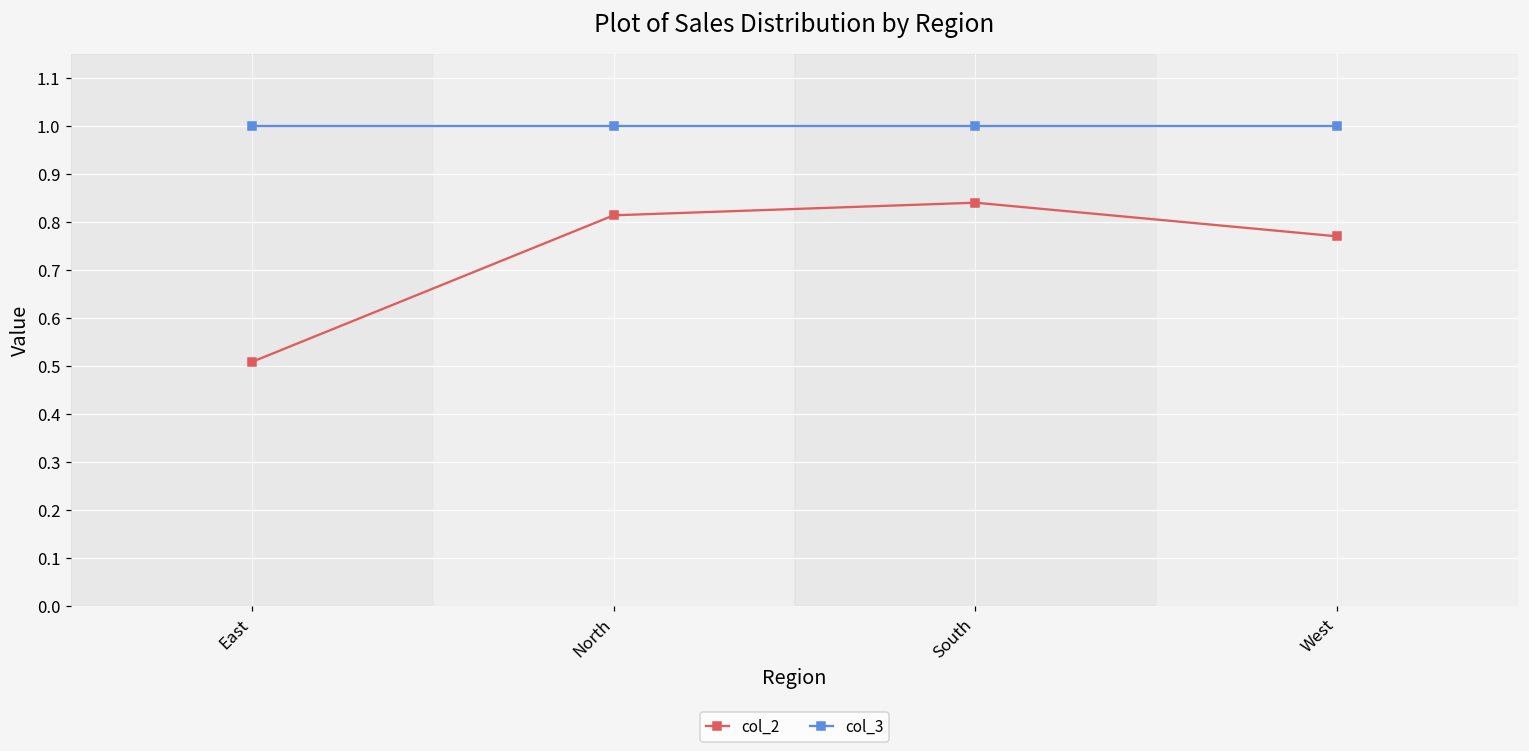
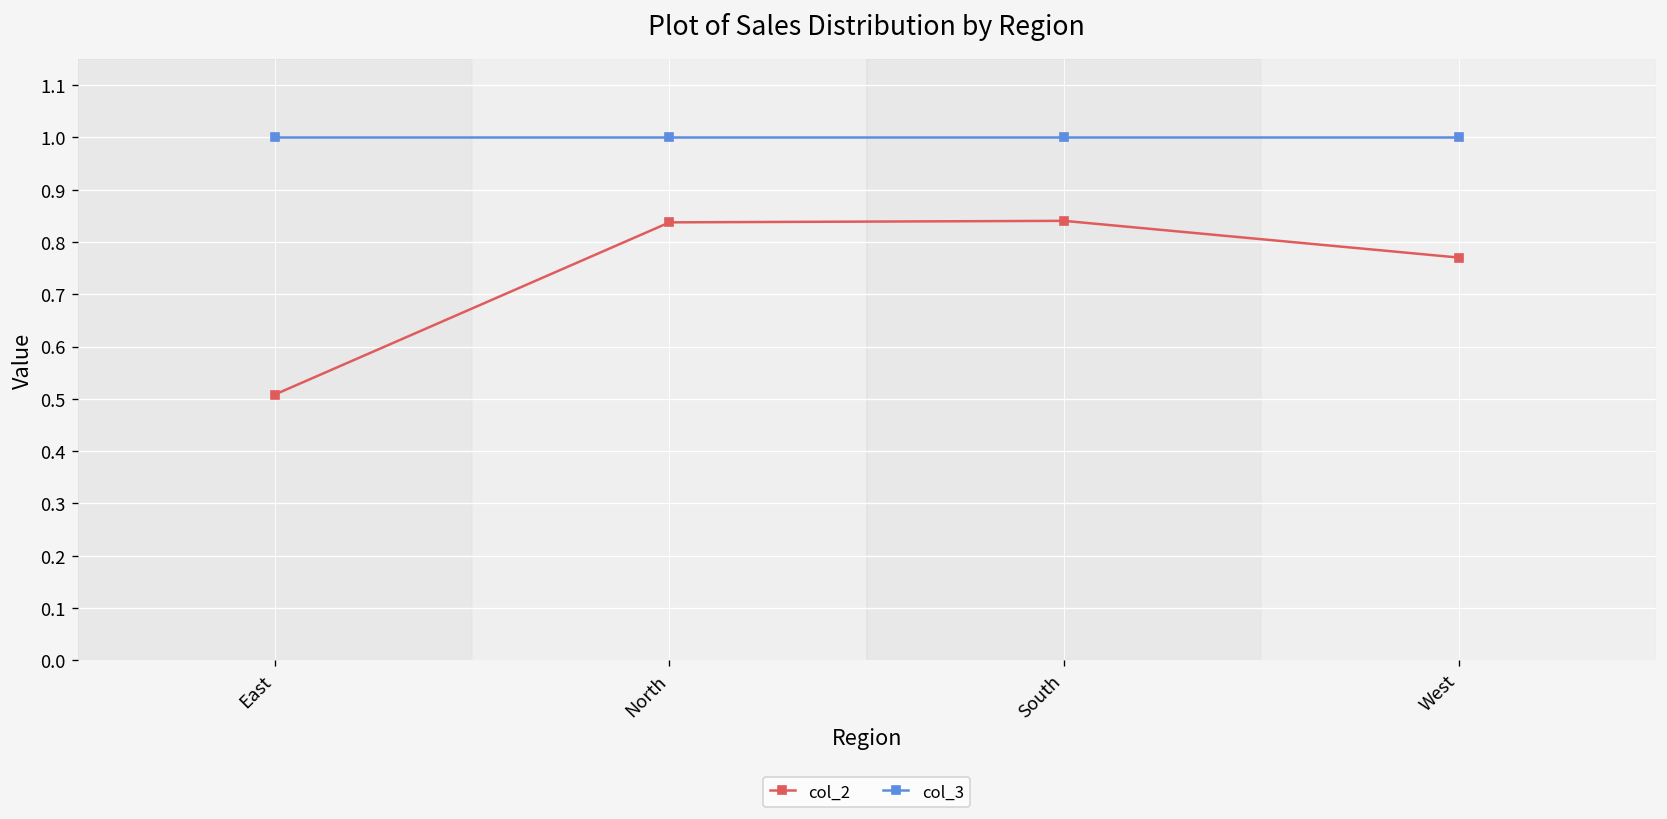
col_2, North: 0.81 -> 0.84
